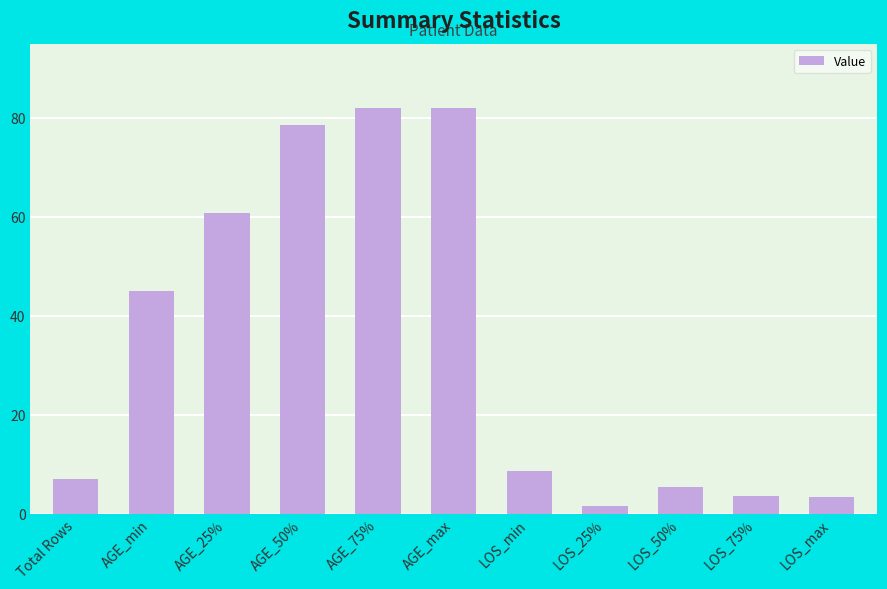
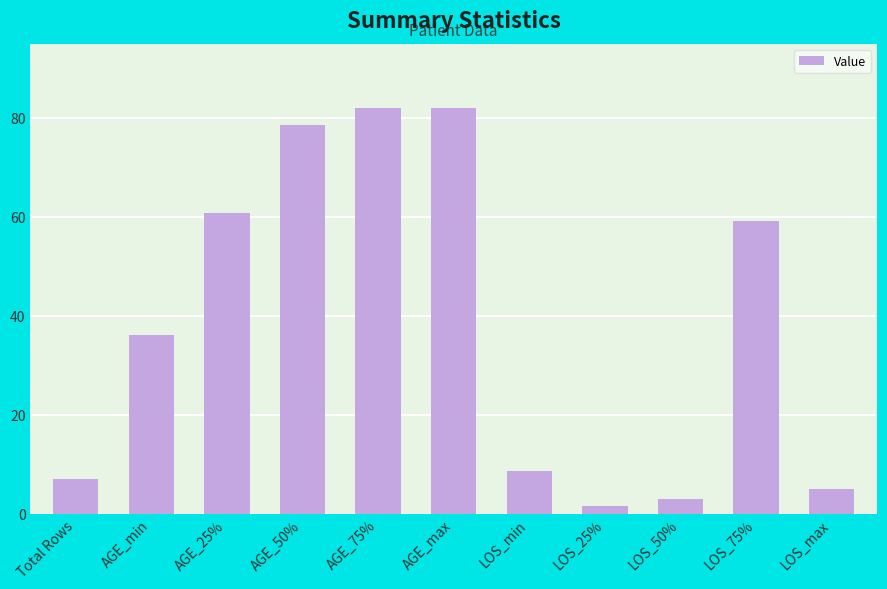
AGE_min: 45 -> 36
LOS_50%: 5 -> 3
LOS_75%: 4 -> 59
LOS_max: 3 -> 5
